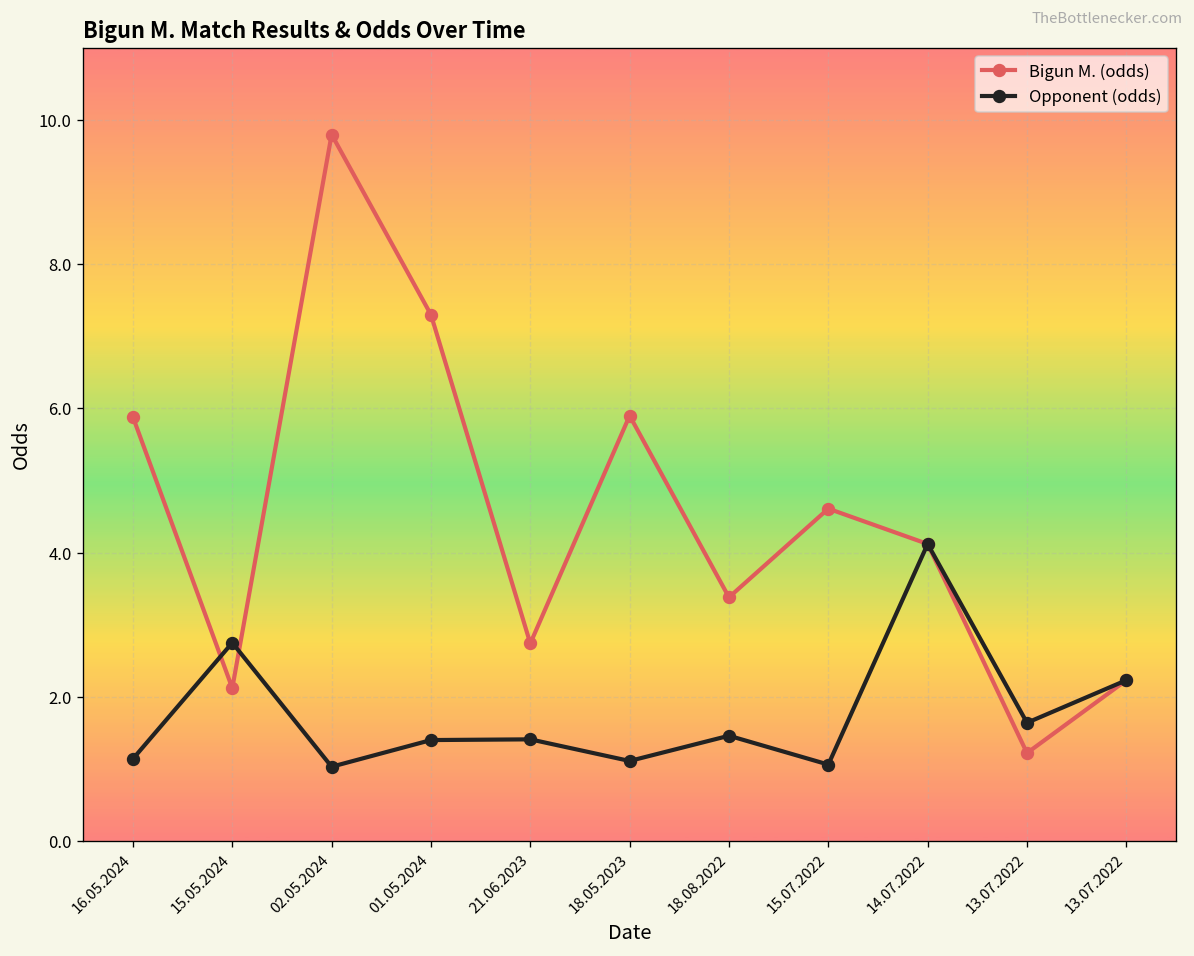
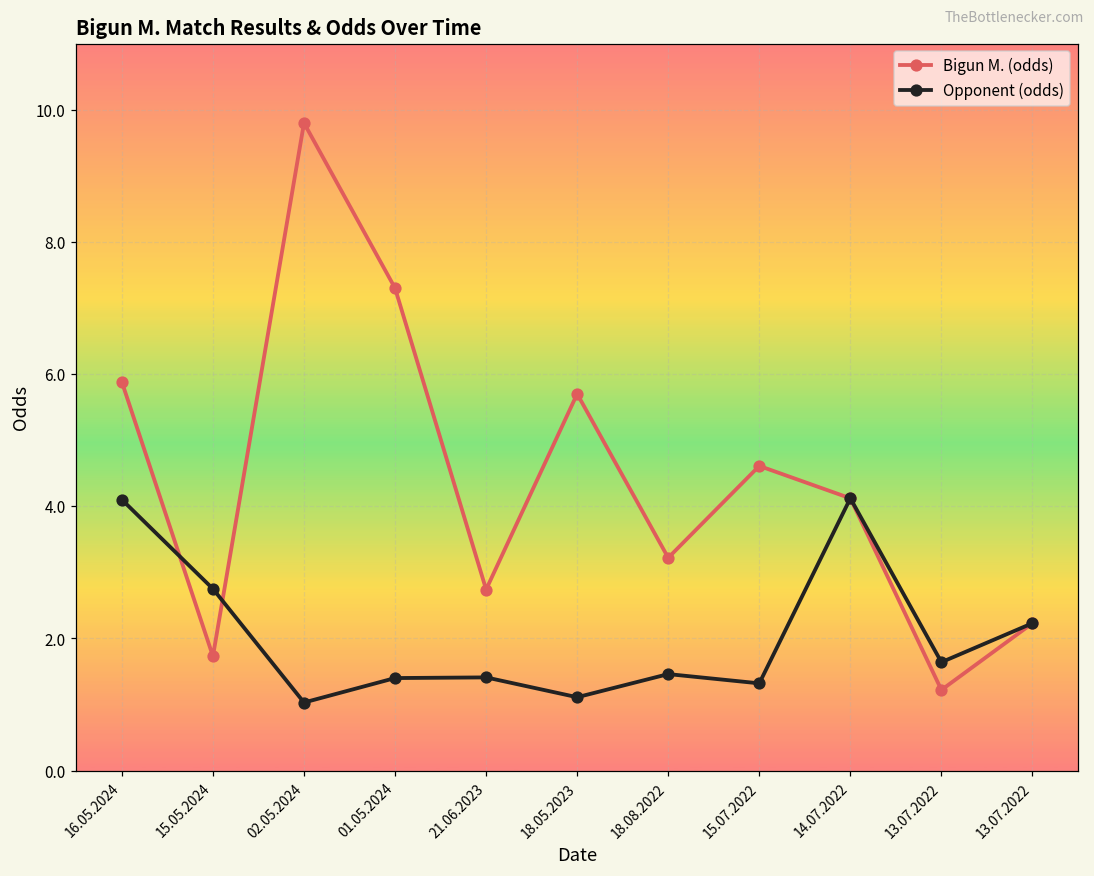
Opponent (odds), 16.05.2024: 1.1 -> 4.1
Bigun M. (odds), 15.05.2024: 2.1 -> 1.7
Bigun M. (odds), 18.05.2023: 5.9 -> 5.7
Bigun M. (odds), 18.08.2022: 3.4 -> 3.2
Opponent (odds), 15.07.2022: 1.1 -> 1.3
